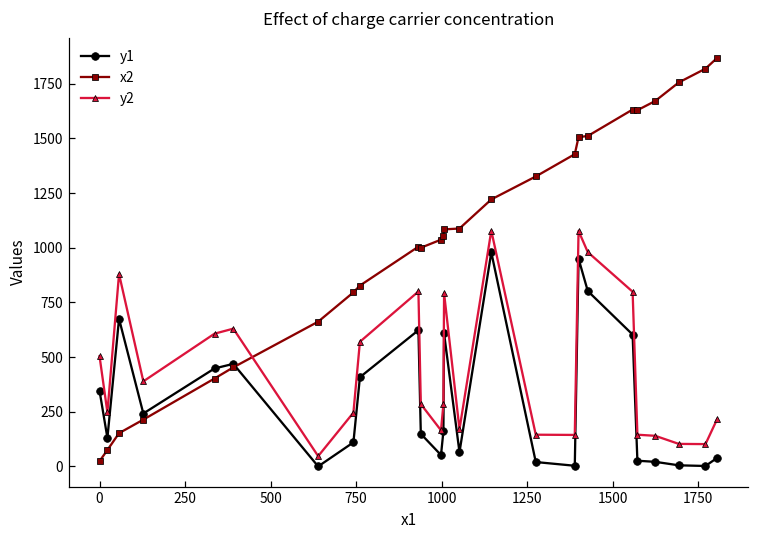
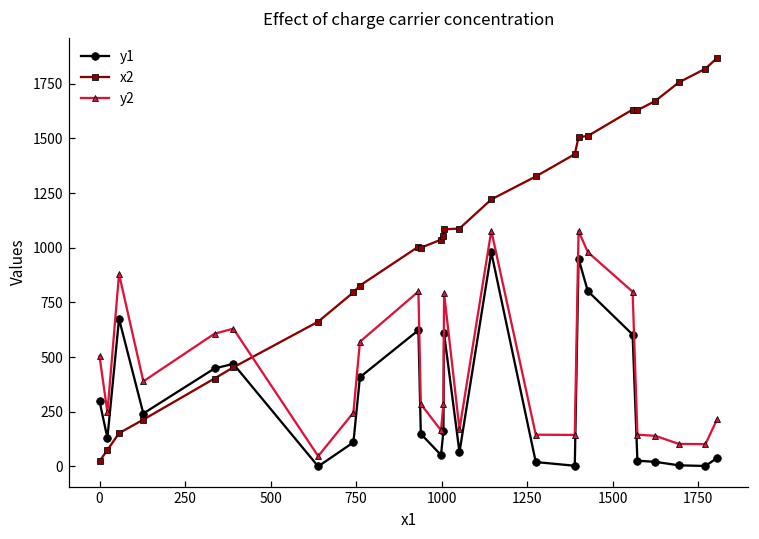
y1, 0: 350 -> 300
